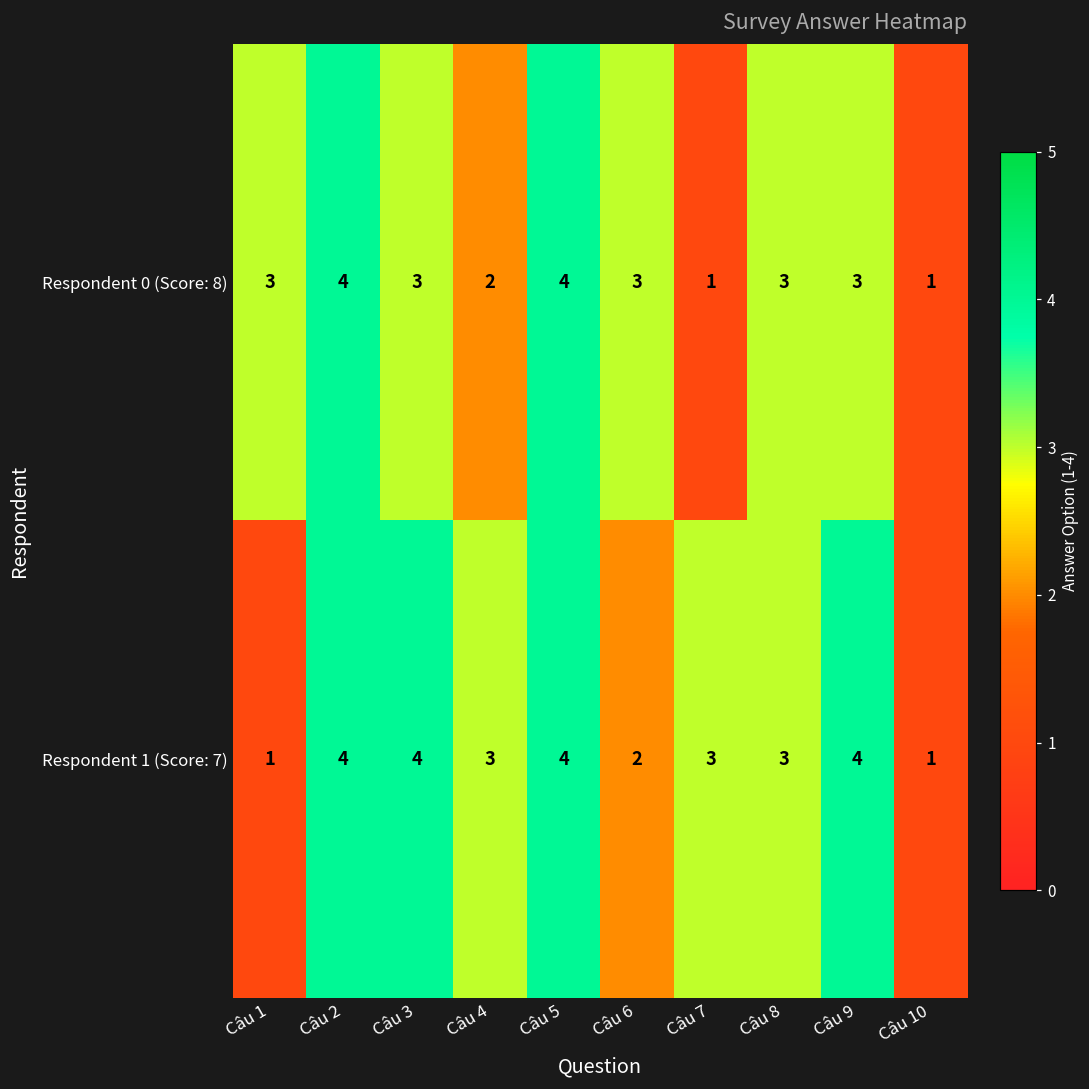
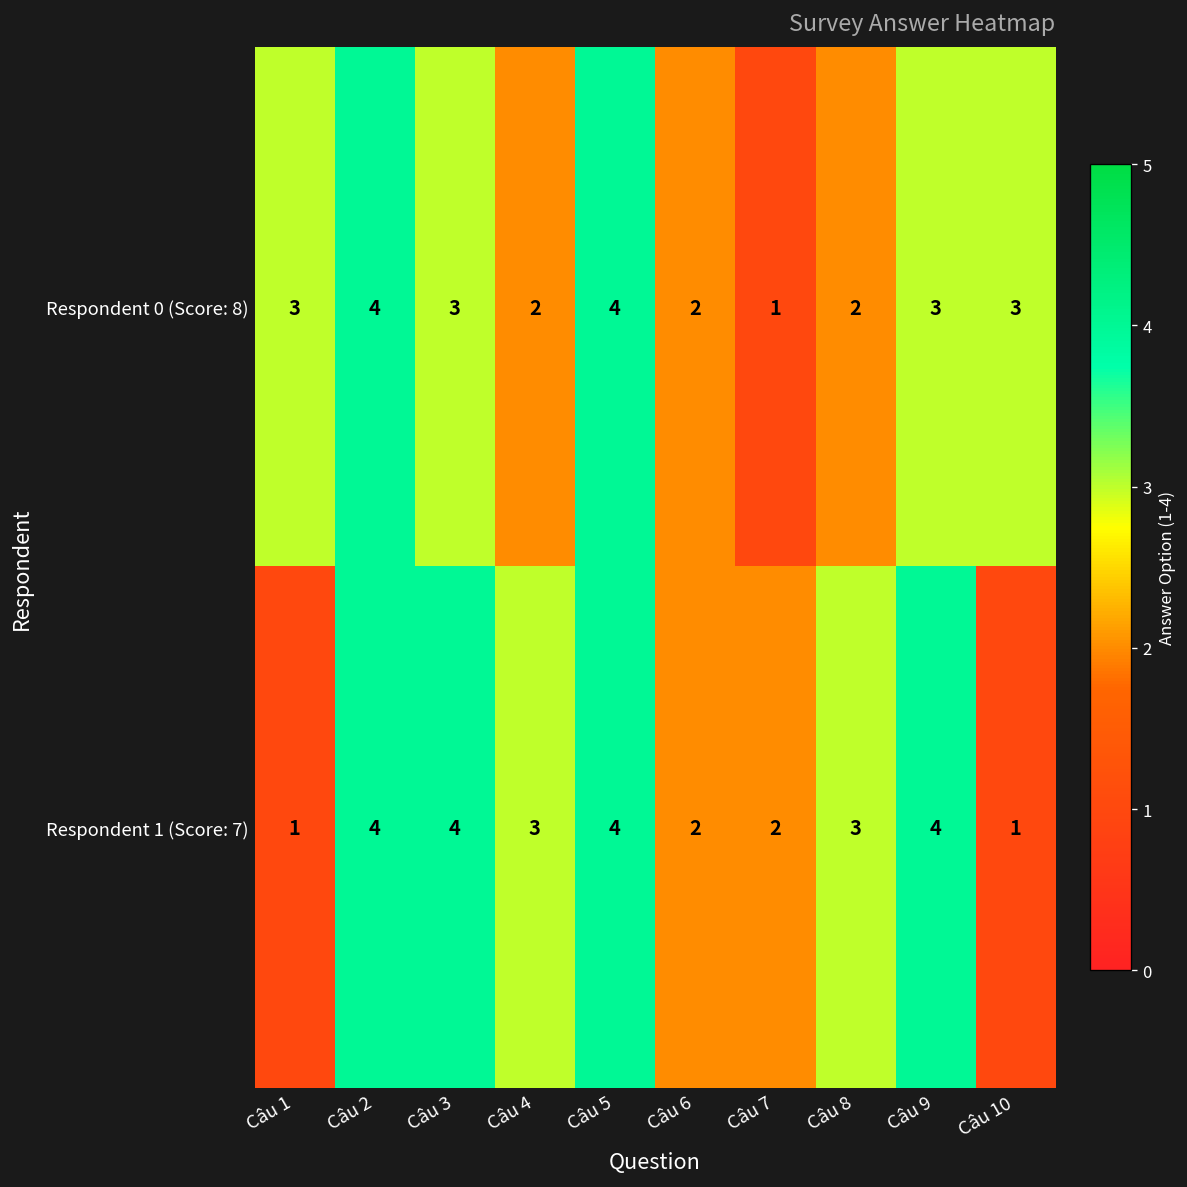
Respondent 0 (Score: 8), Câu 6: 3 -> 2
Respondent 0 (Score: 8), Câu 8: 3 -> 2
Respondent 0 (Score: 8), Câu 10: 1 -> 3
Respondent 1 (Score: 7), Câu 7: 3 -> 2
